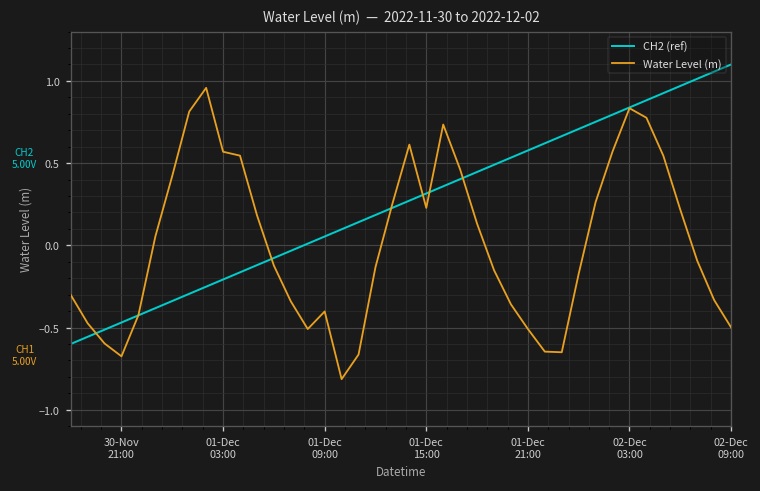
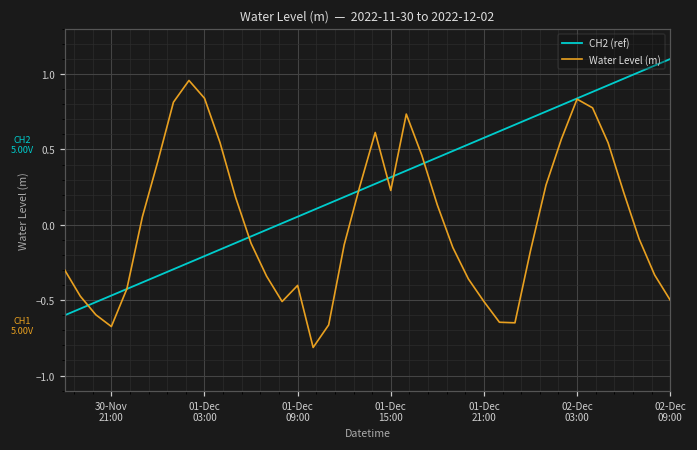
Water Level (m), 01-Dec 03:00: 0.57 -> 0.84
